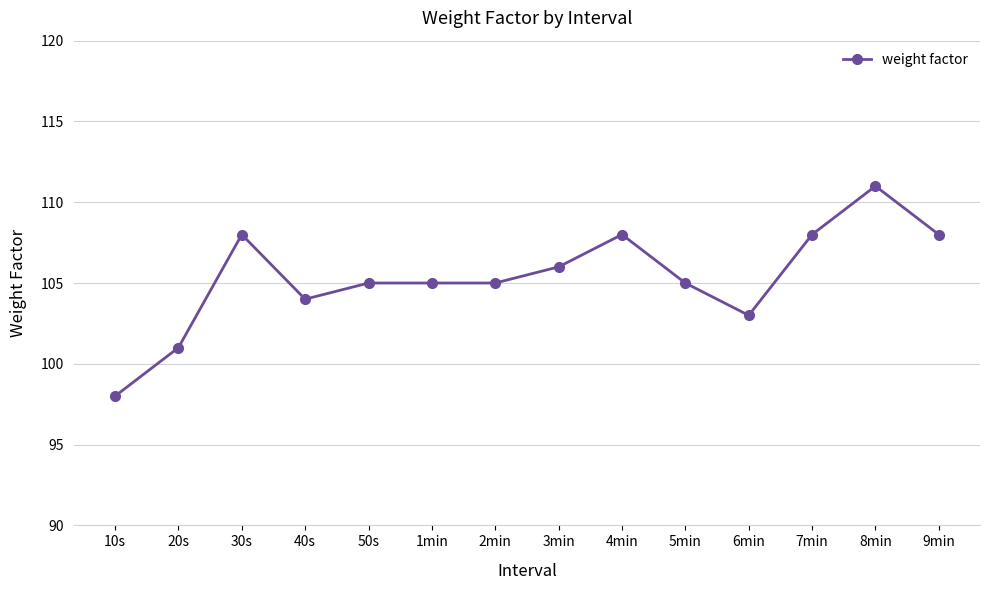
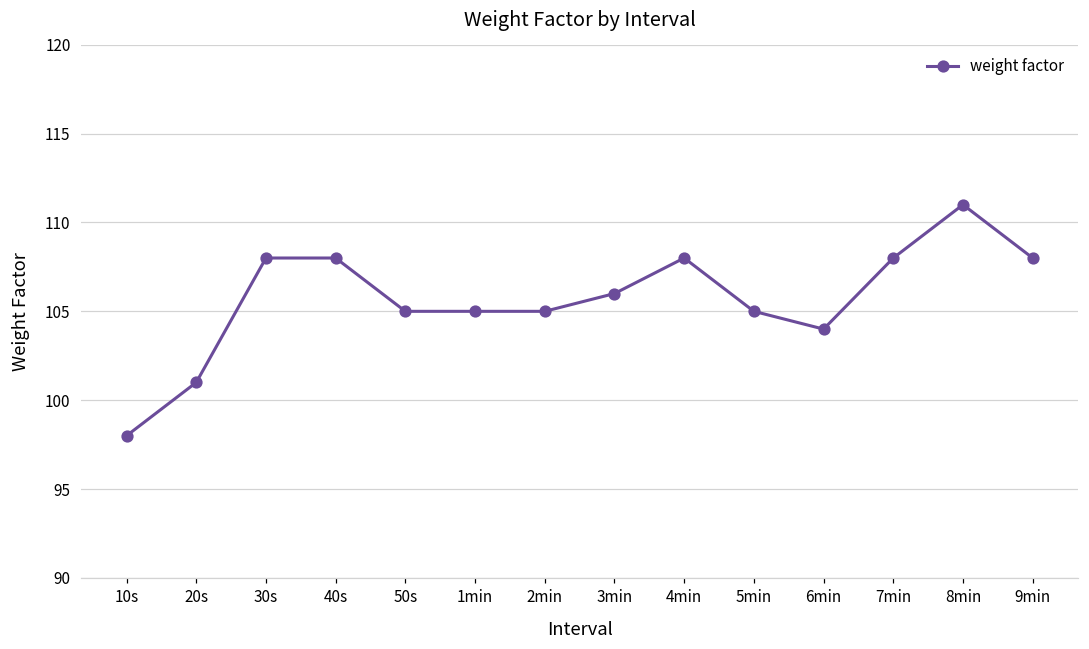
40s: 104 -> 108
6min: 103 -> 104
